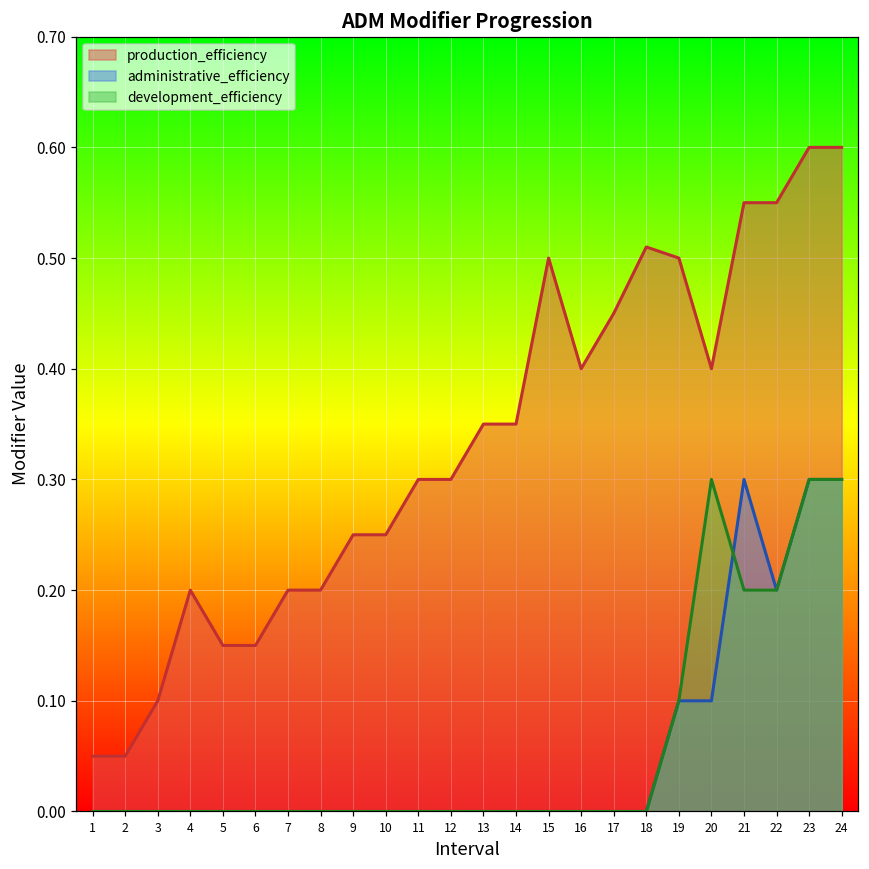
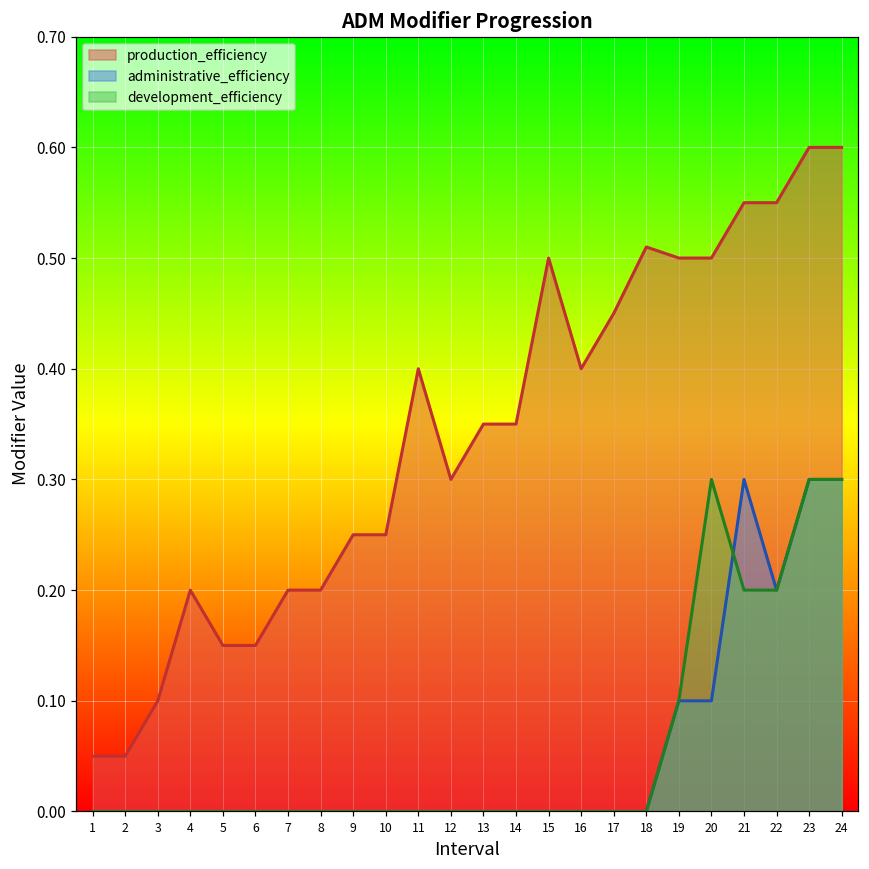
production_efficiency, 11: 0.3 -> 0.4
production_efficiency, 20: 0.4 -> 0.5
